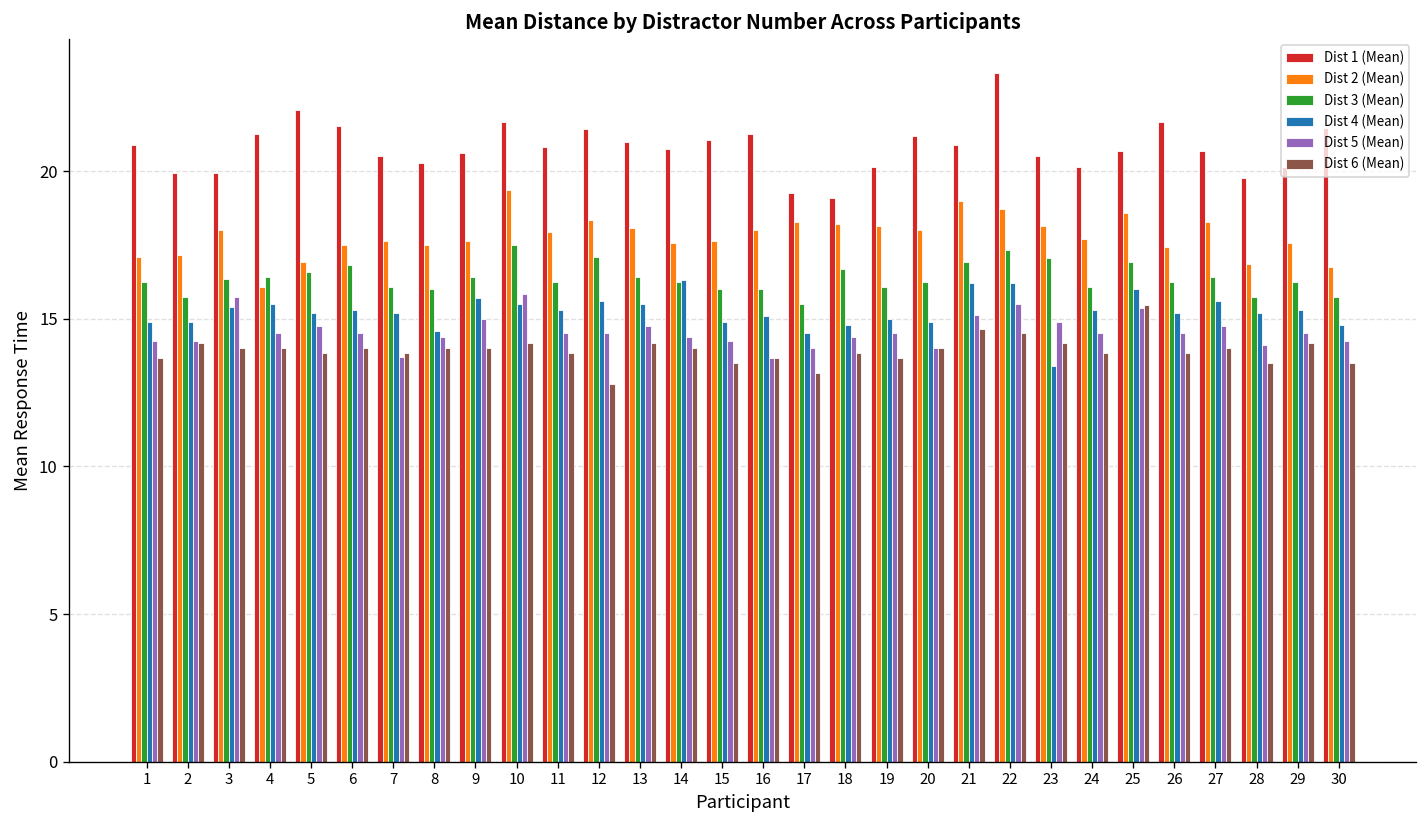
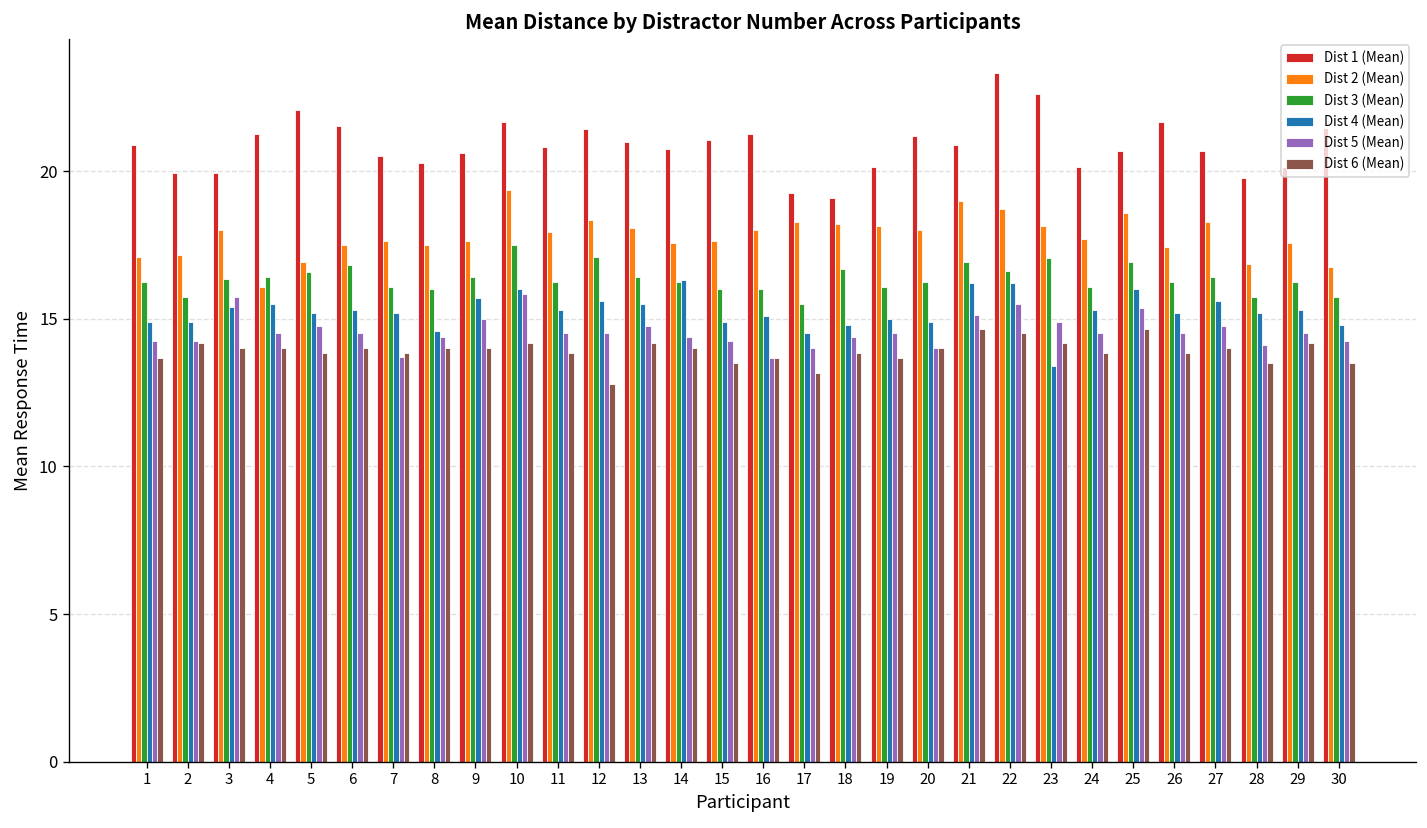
Dist 4 (Mean), 10: 15.5 -> 16.0
Dist 3 (Mean), 22: 17.3 -> 16.6
Dist 1 (Mean), 23: 20.5 -> 22.6
Dist 6 (Mean), 25: 15.5 -> 14.7
